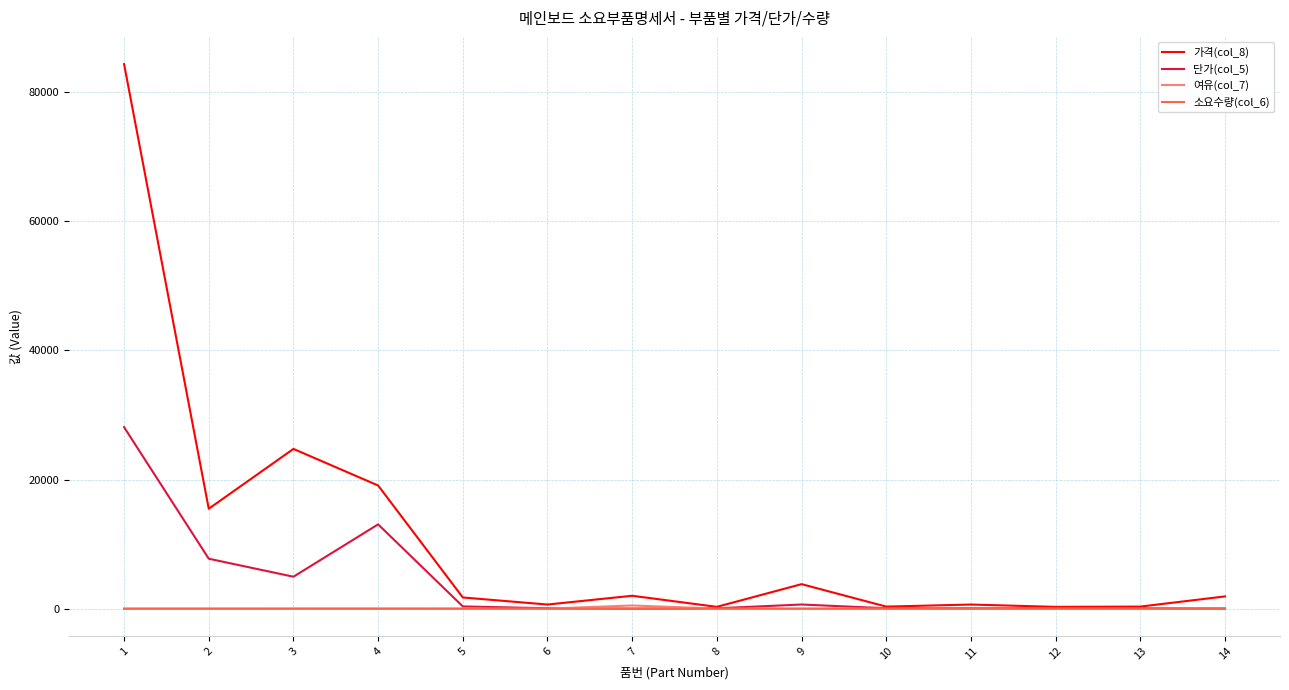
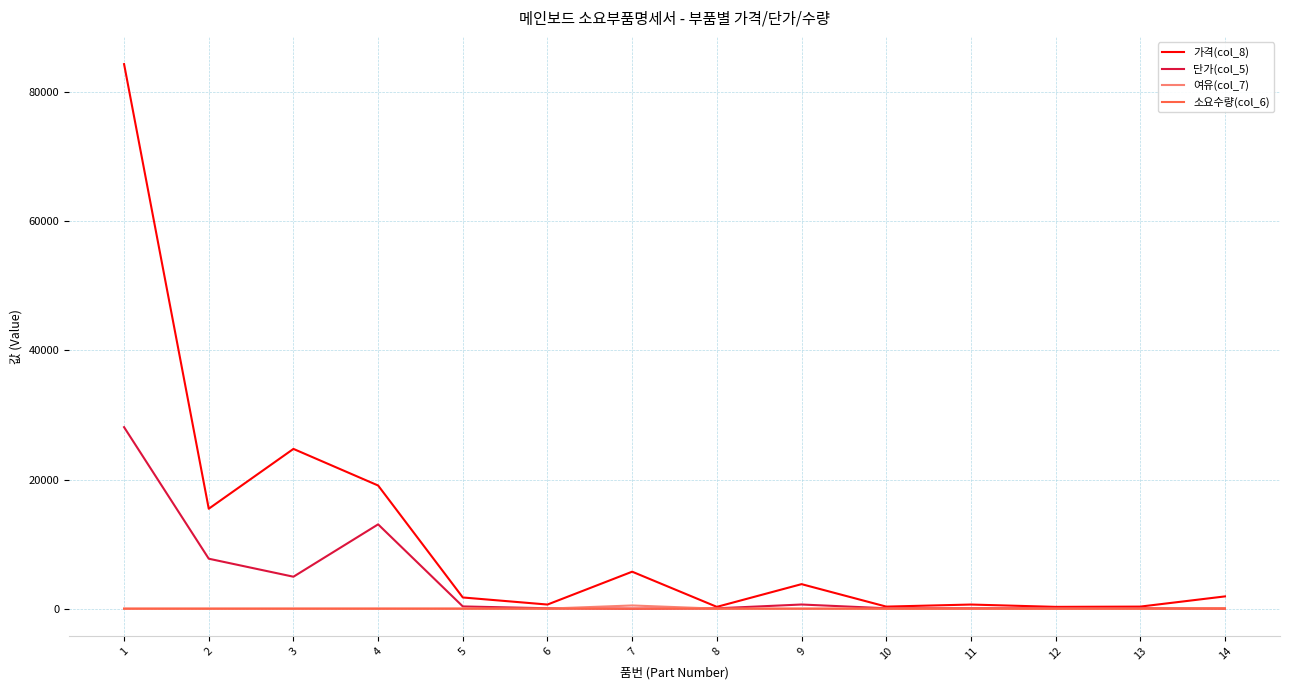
가격(col_8), 7: 2000 -> 6000
